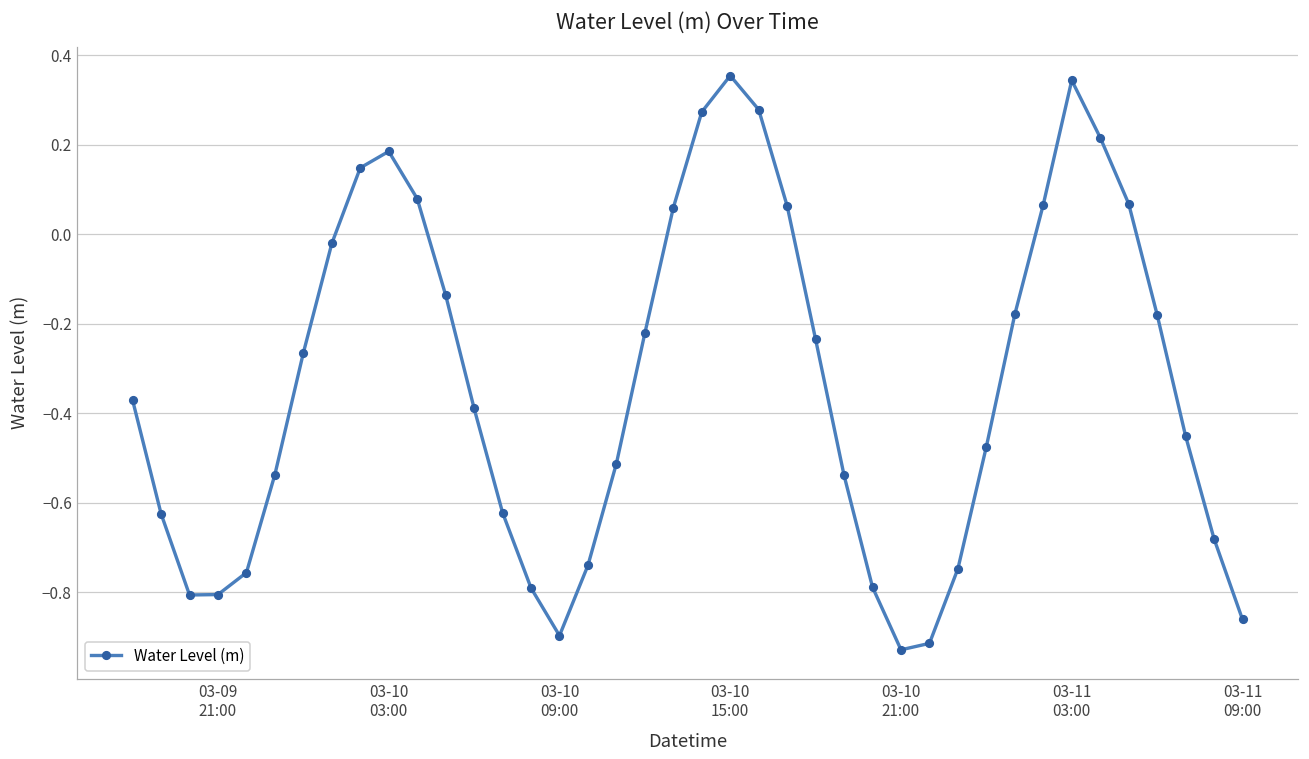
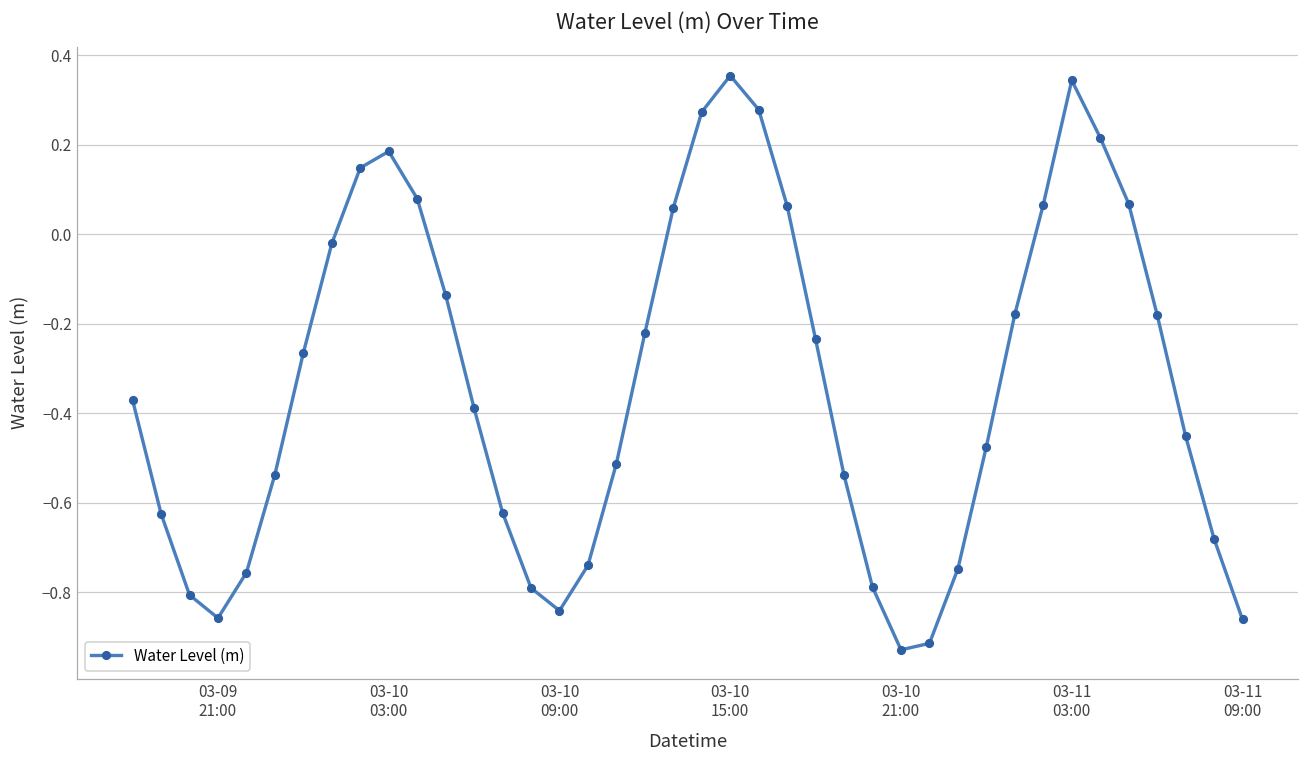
03-09 21:00: -0.81 -> -0.86
03-10 09:00: -0.90 -> -0.84
